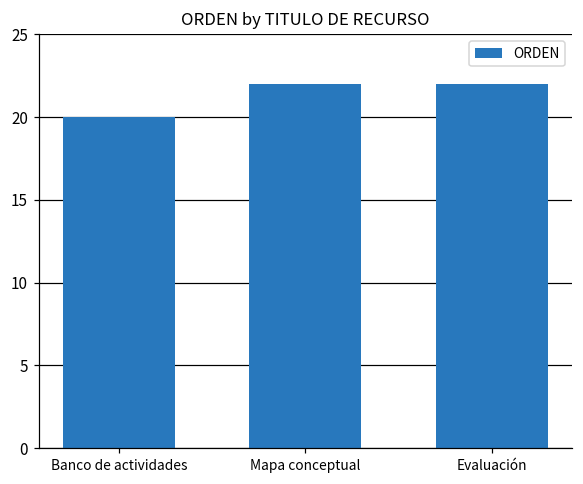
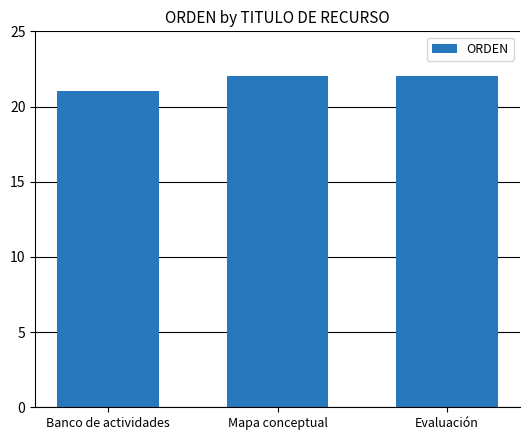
Banco de actividades: 20 -> 21
